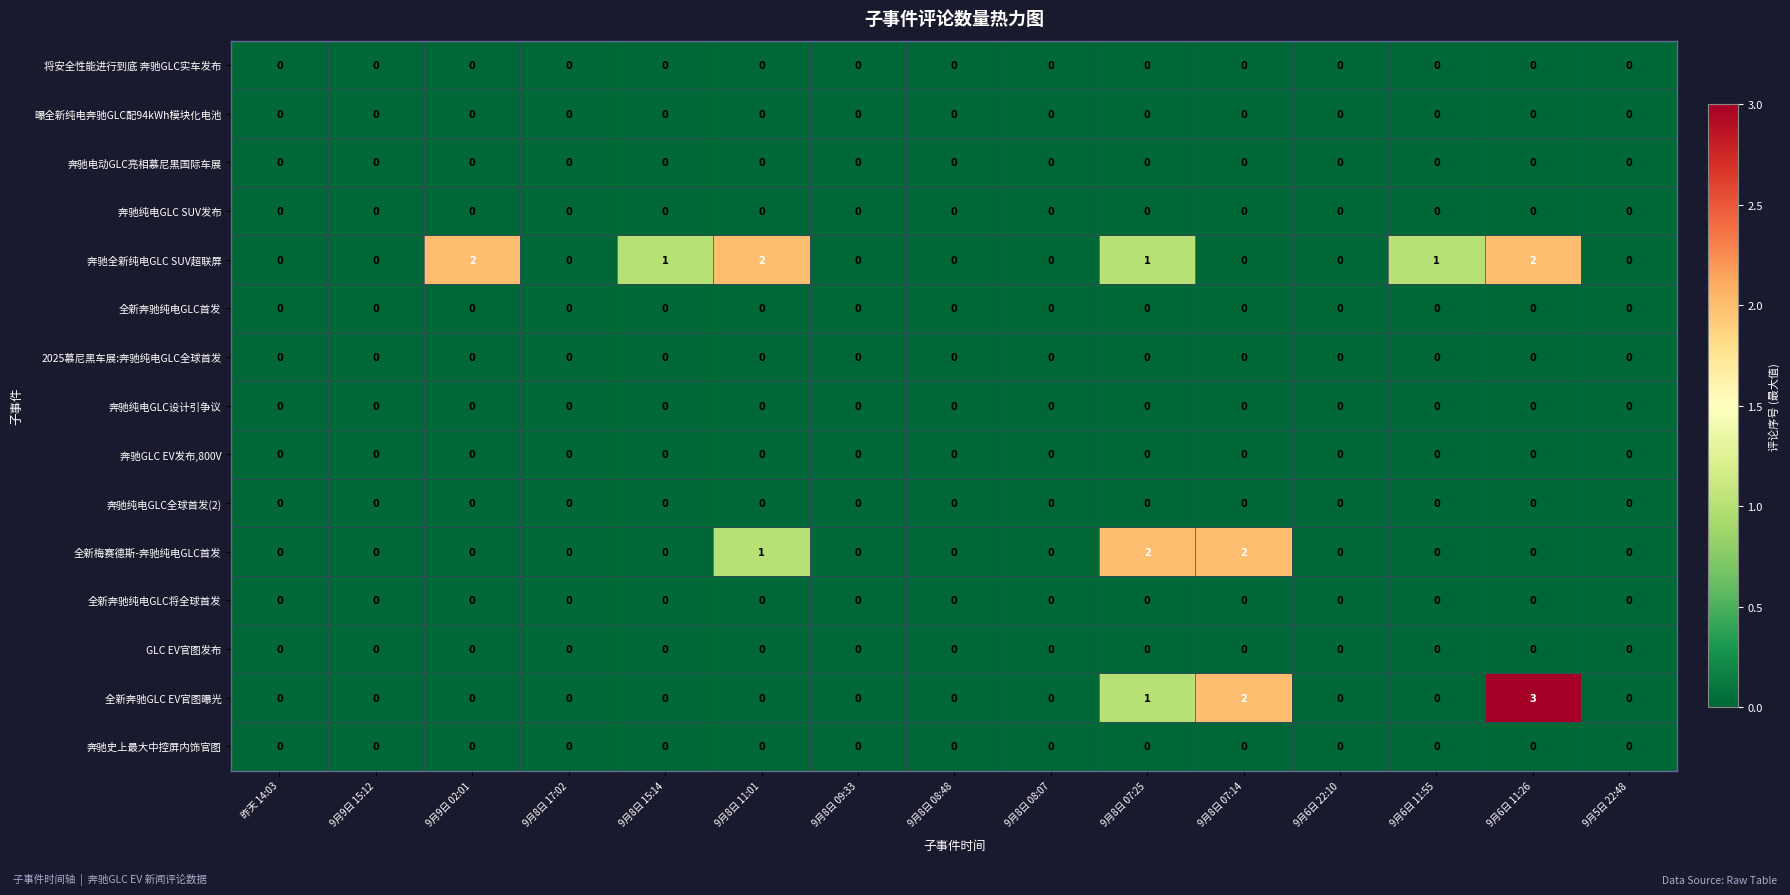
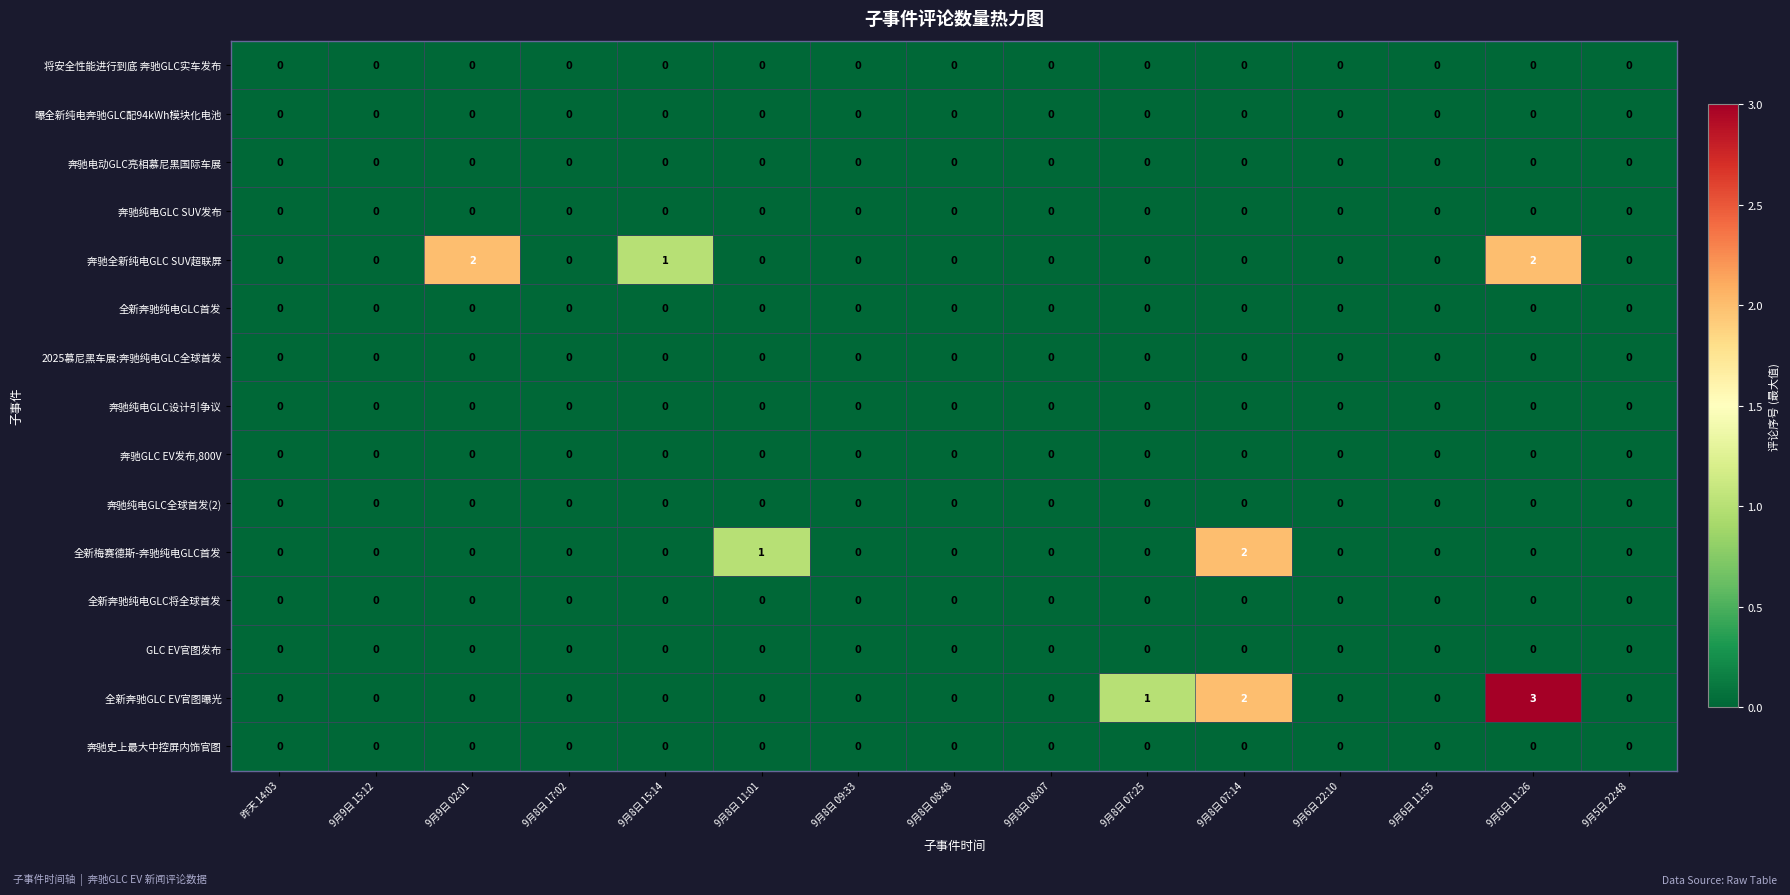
奔驰全新纯电GLC SUV超联屏, 9月8日 11:01: 2 -> 0
奔驰全新纯电GLC SUV超联屏, 9月8日 07:25: 1 -> 0
奔驰全新纯电GLC SUV超联屏, 9月6日 11:55: 1 -> 0
全新梅赛德斯-奔驰纯电GLC首发, 9月8日 07:25: 2 -> 0
